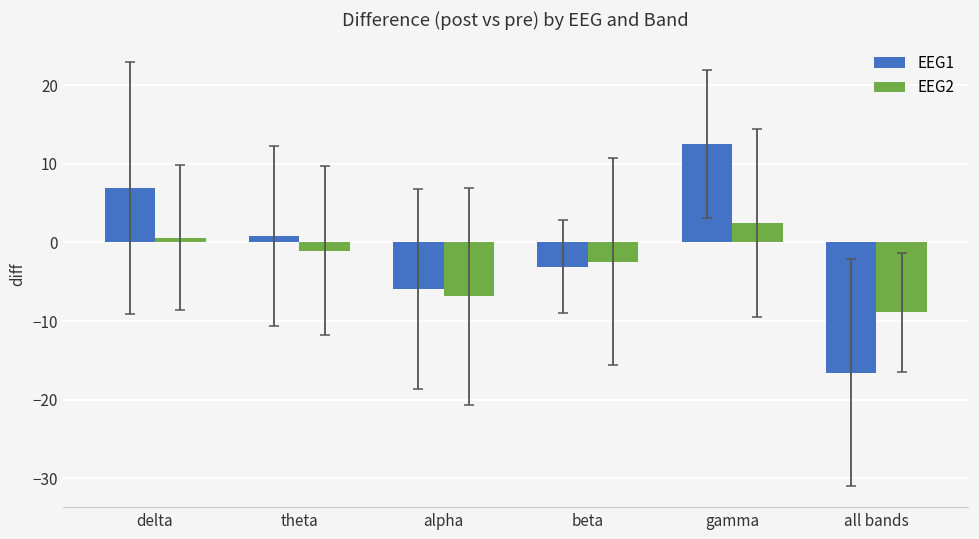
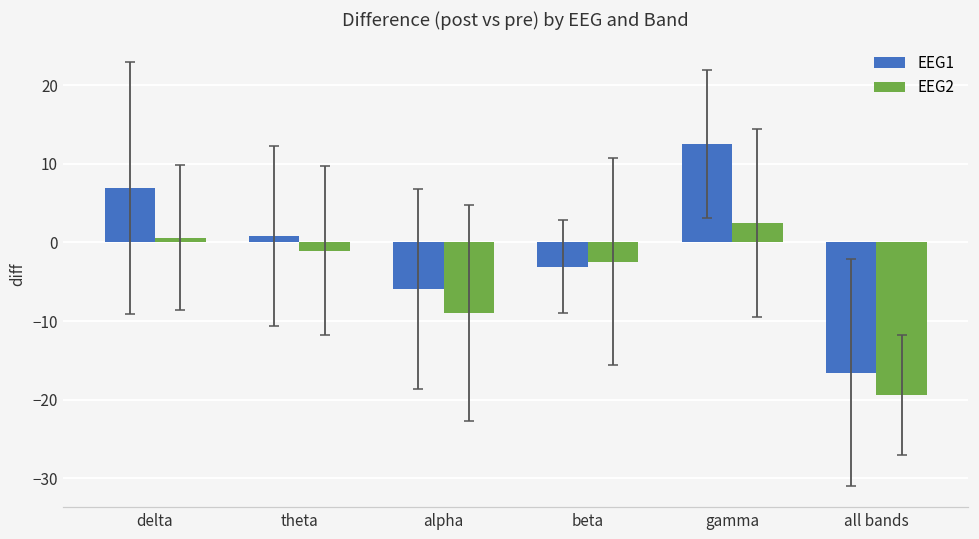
EEG2, alpha: -7 -> -9
EEG2, all bands: -9 -> -19
